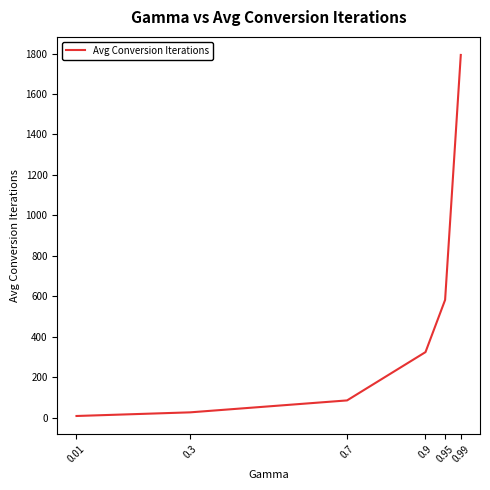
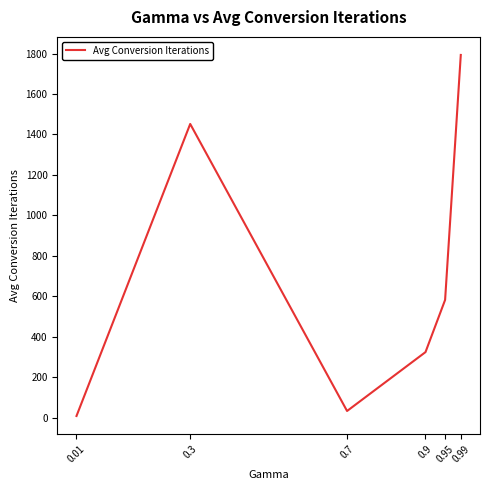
0.3: 30 -> 1450
0.7: 90 -> 30
